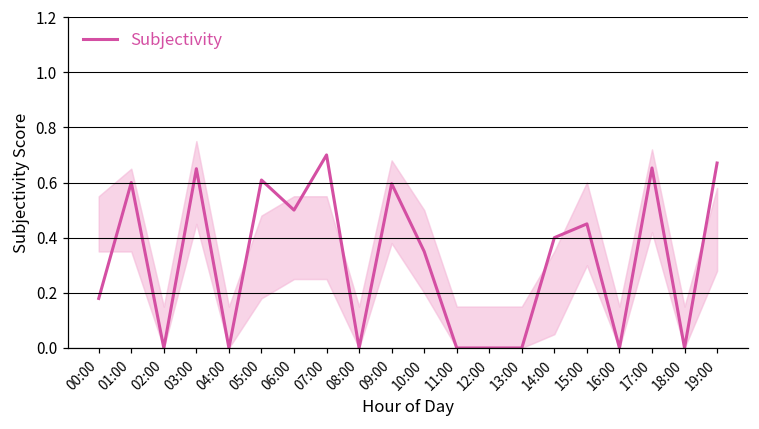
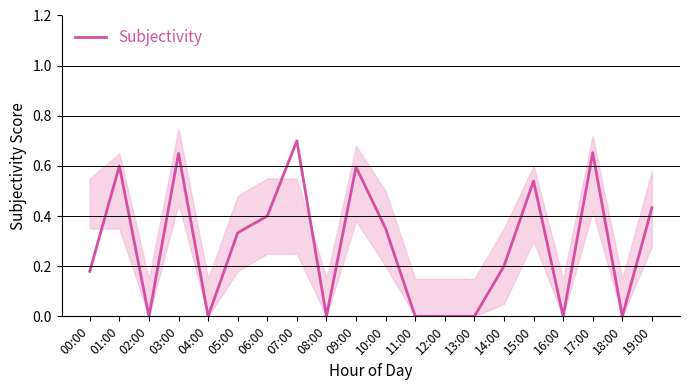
Subjectivity, 05:00: 0.61 -> 0.33
Subjectivity, 06:00: 0.5 -> 0.4
Subjectivity, 14:00: 0.4 -> 0.2
Subjectivity, 15:00: 0.45 -> 0.54
Subjectivity, 19:00: 0.67 -> 0.43
